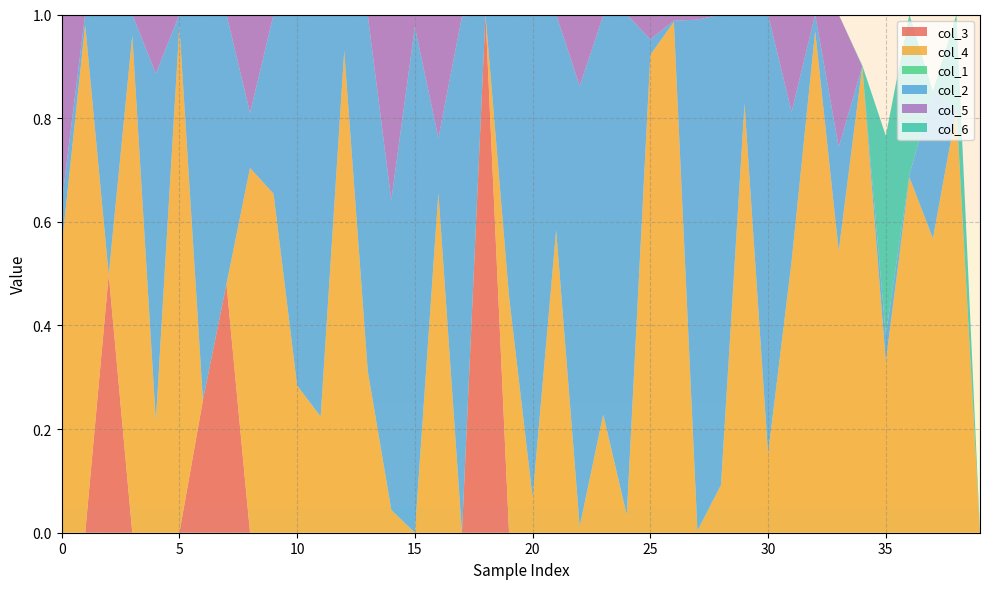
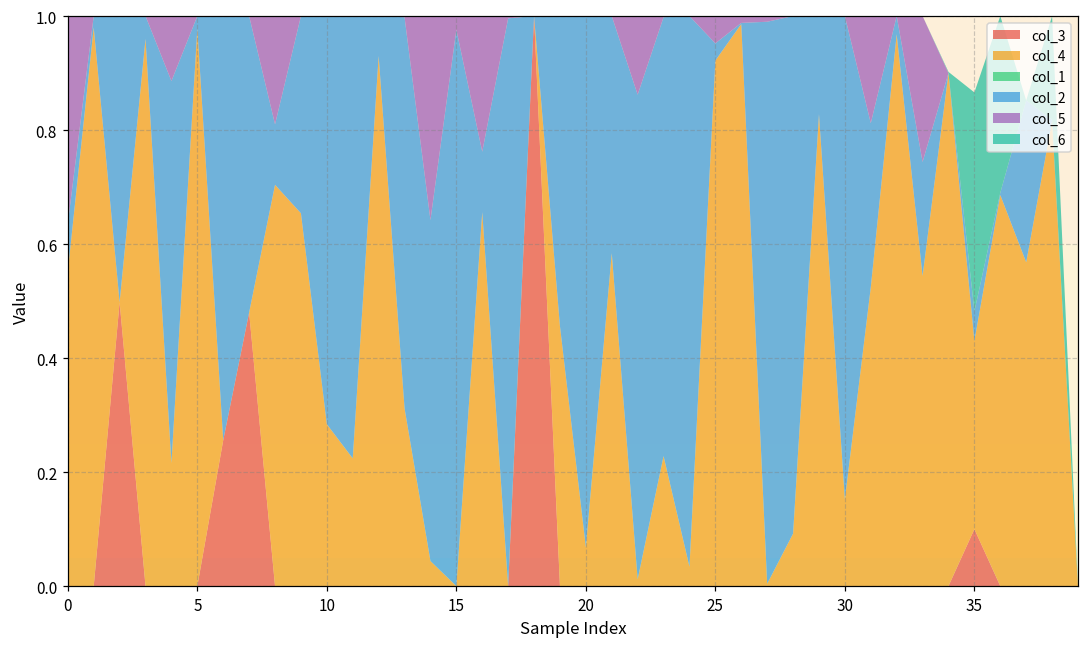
col_3, 35: 0.0 -> 0.1
